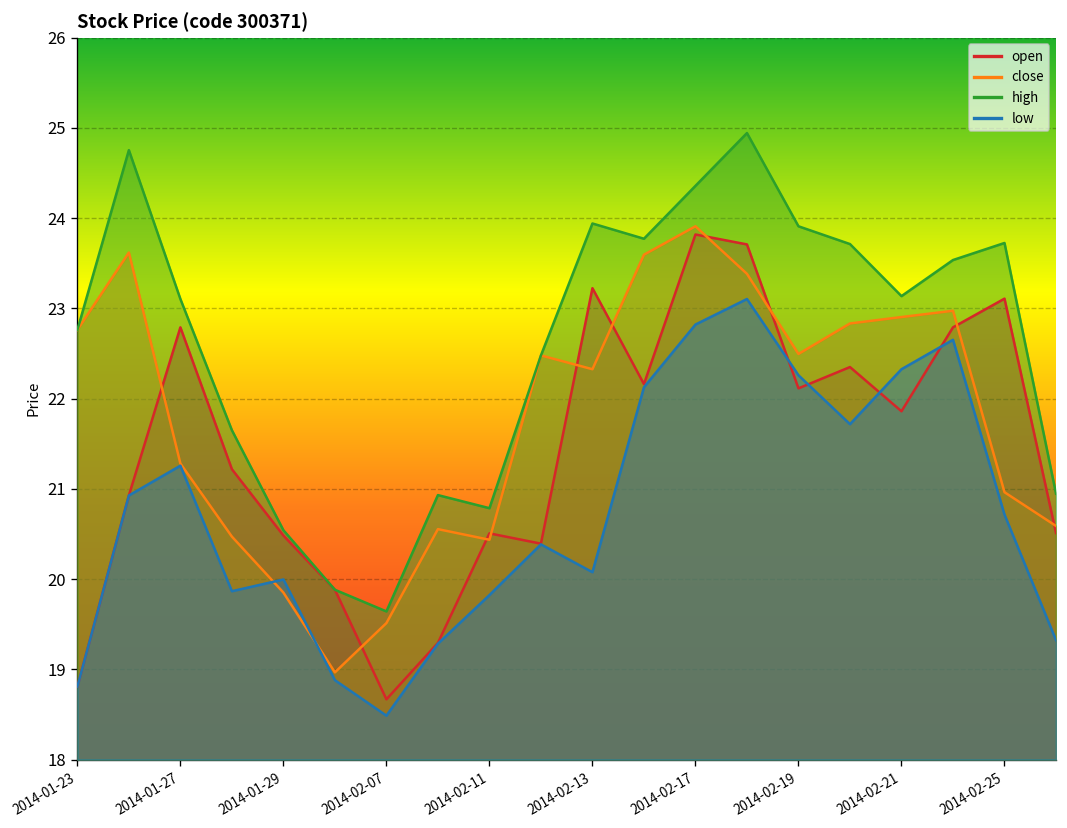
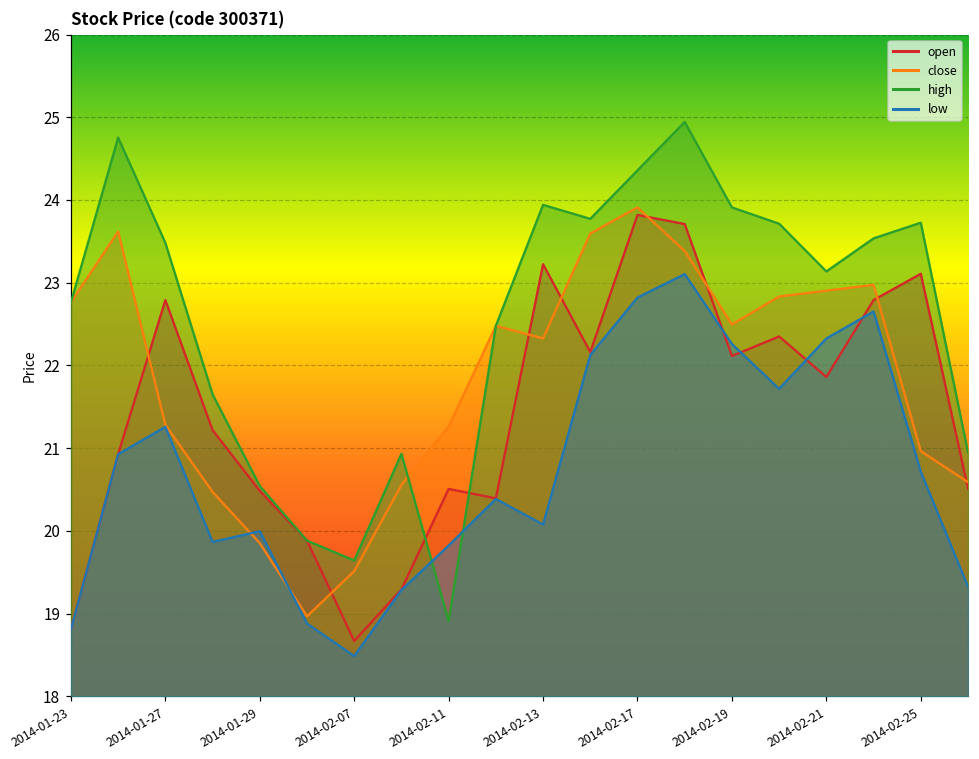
high, 2014-01-27: 23.1 -> 23.5
close, 2014-02-11: 20.4 -> 21.3
high, 2014-02-11: 20.8 -> 18.9
